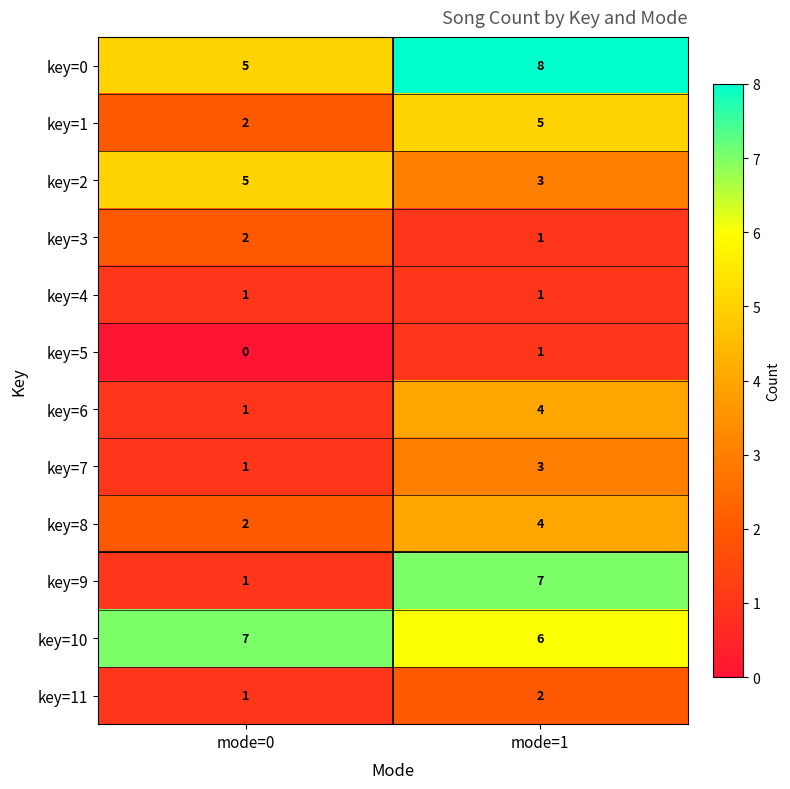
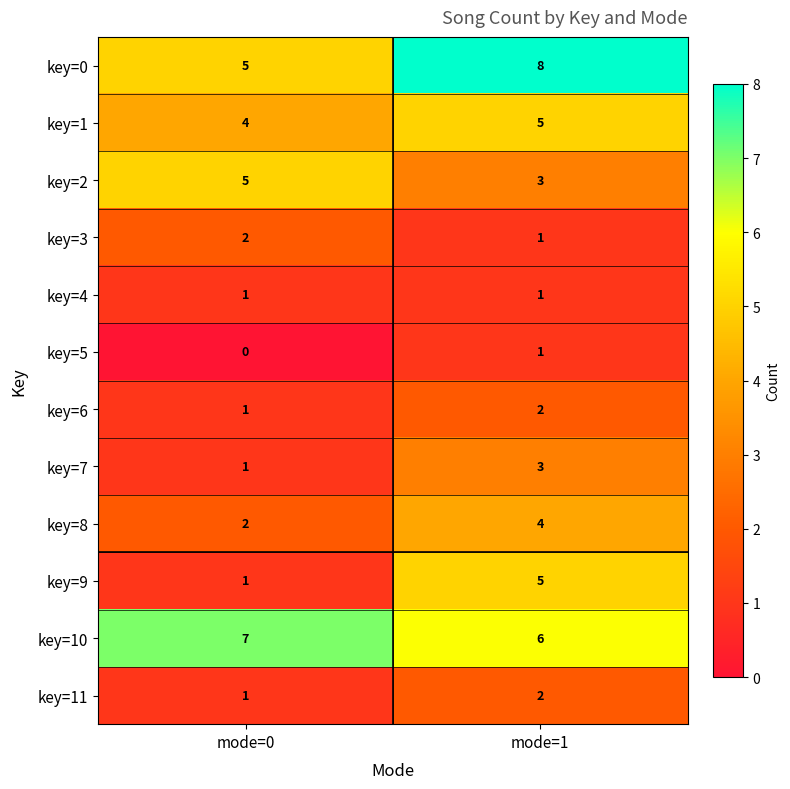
key=1, mode=0: 2 -> 4
key=6, mode=1: 4 -> 2
key=9, mode=1: 7 -> 5
